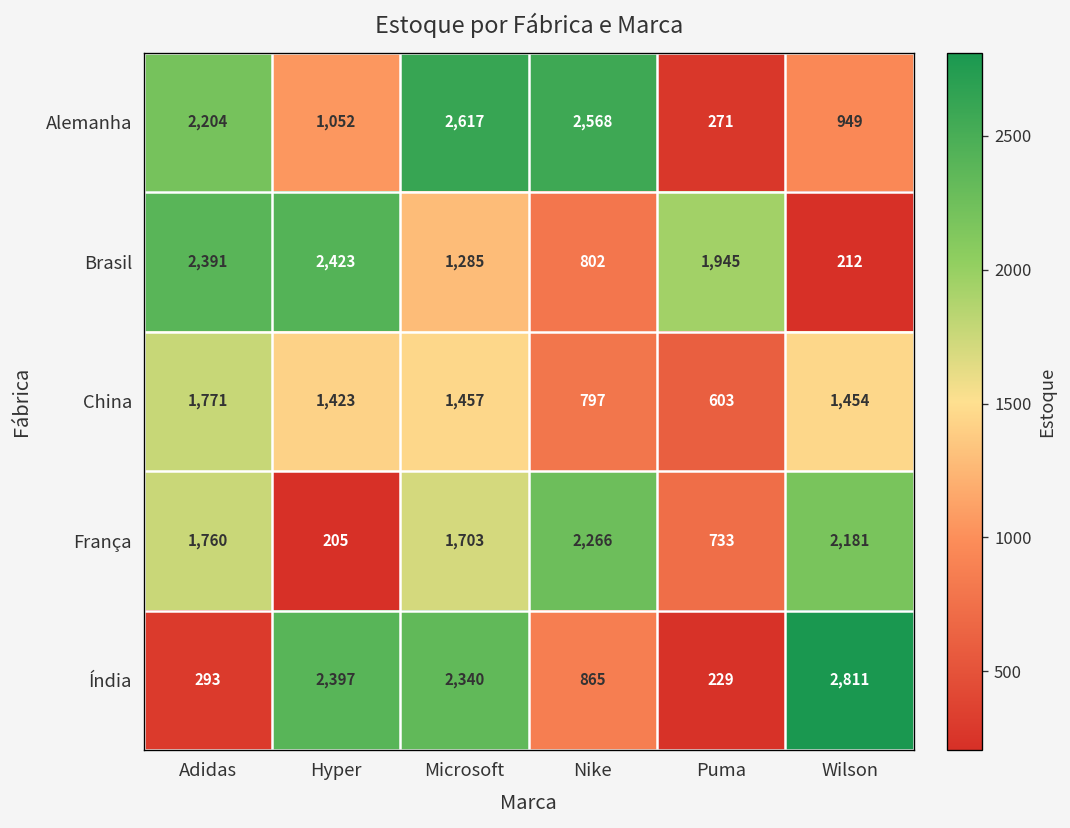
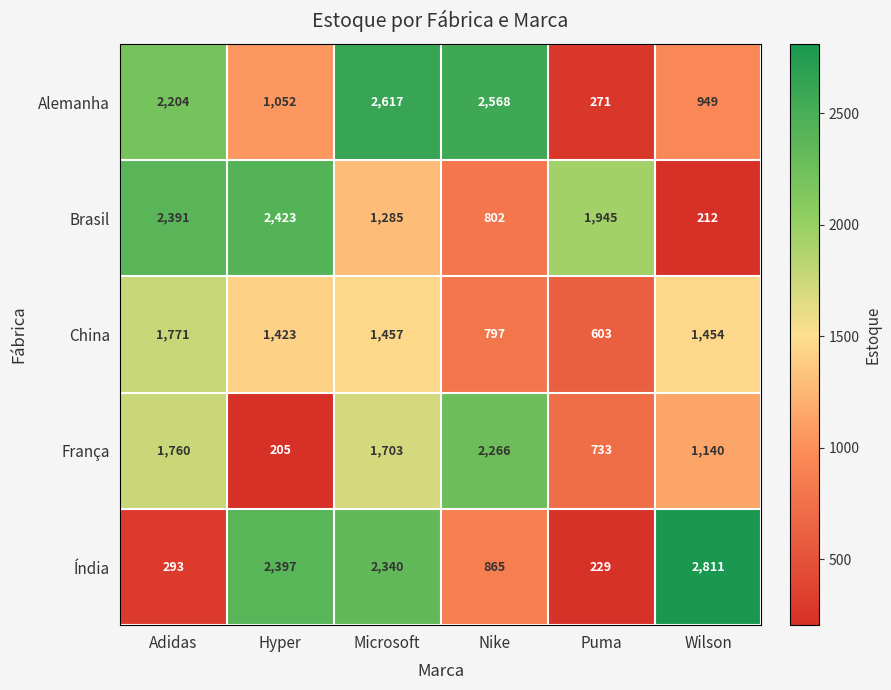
França, Wilson: 2,181 -> 1,140
